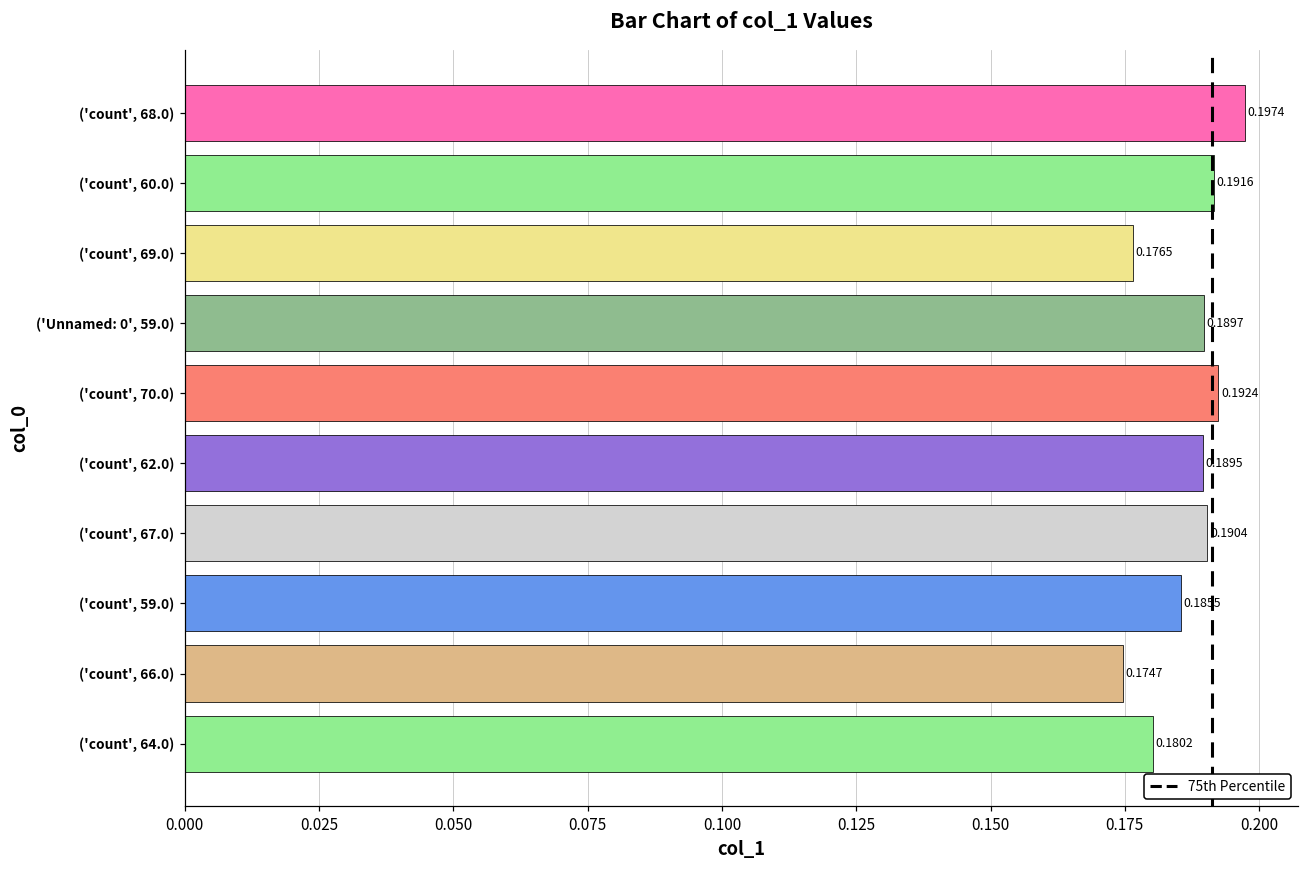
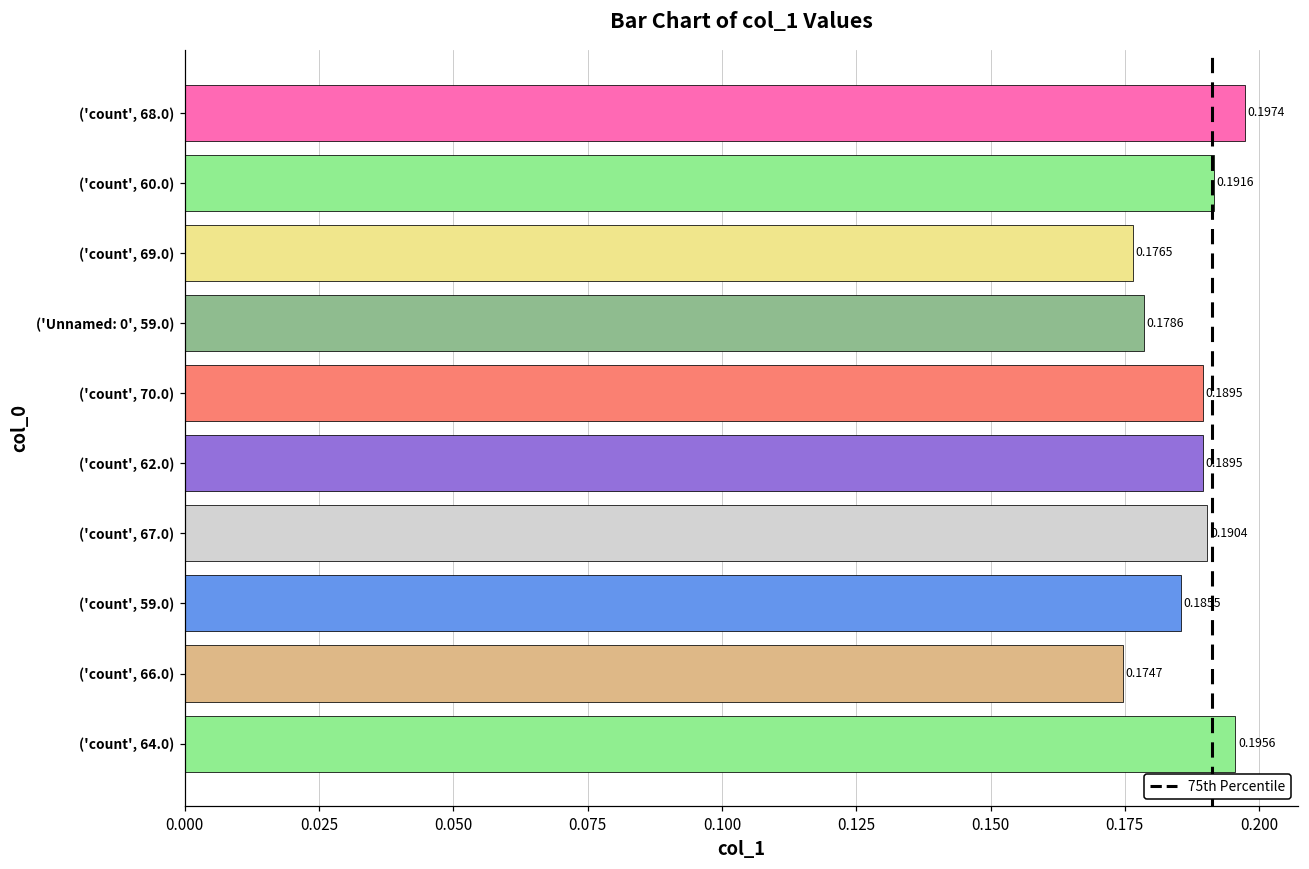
('Unnamed: 0', 59.0): 0.1897 -> 0.1786
('count', 70.0): 0.1924 -> 0.1895
('count', 64.0): 0.1802 -> 0.1956
